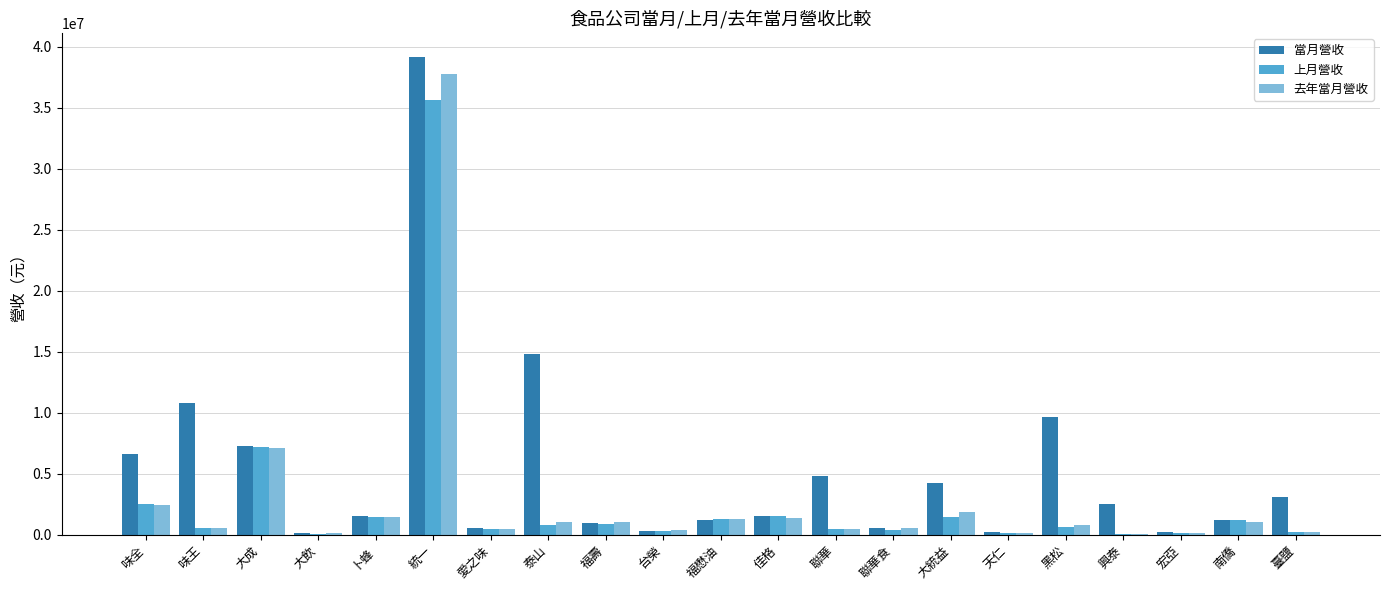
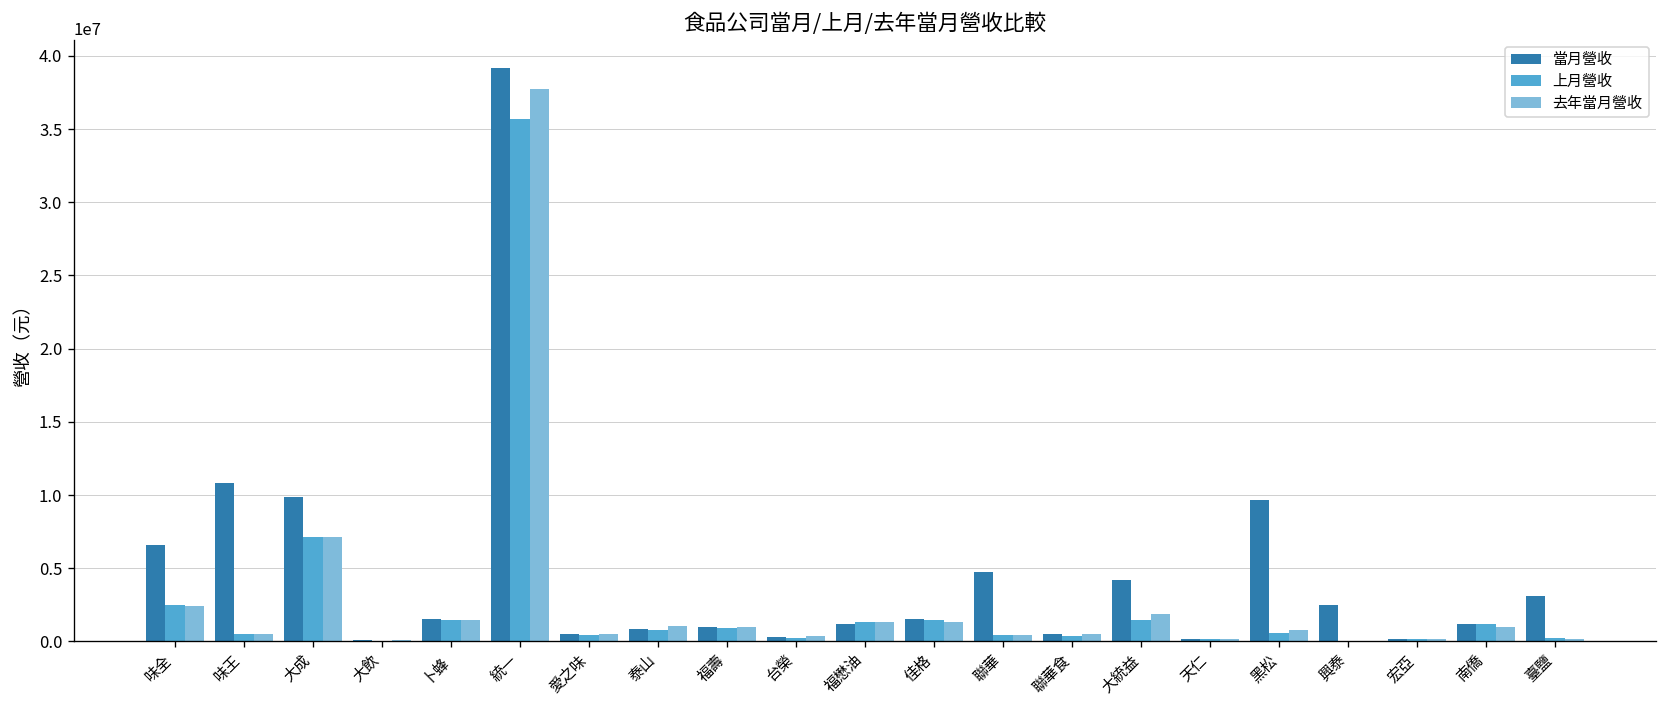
當月營收, 大成: 7300000 -> 9800000
當月營收, 泰山: 14800000 -> 900000
